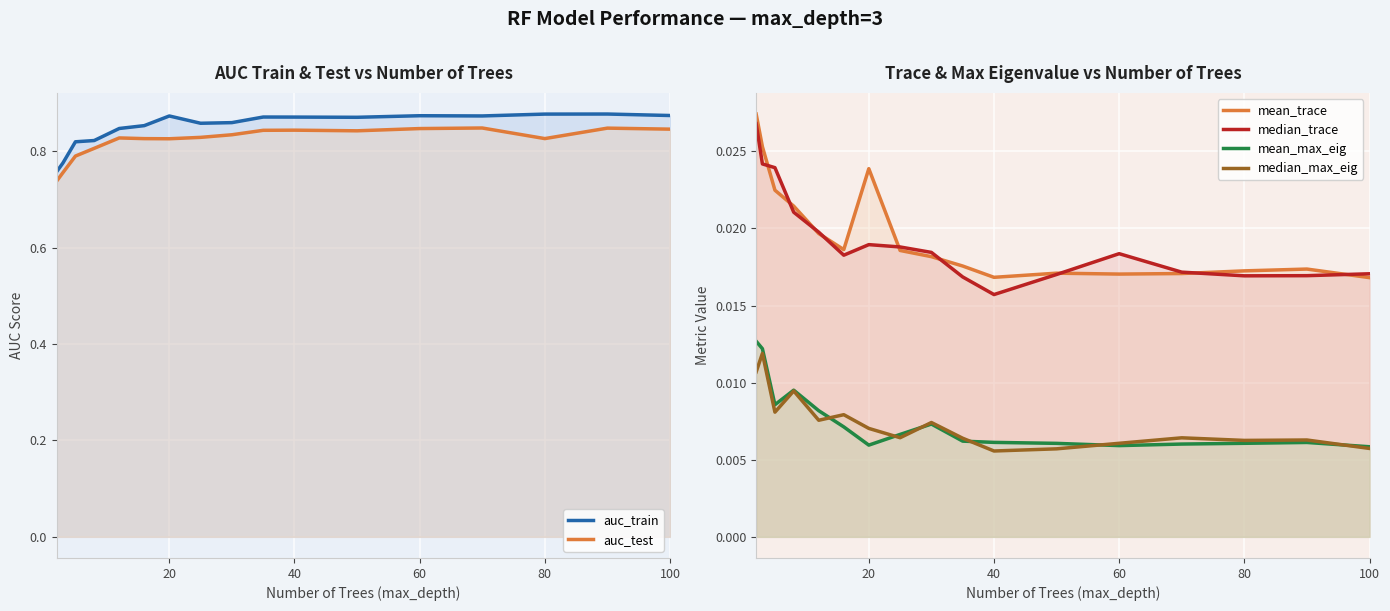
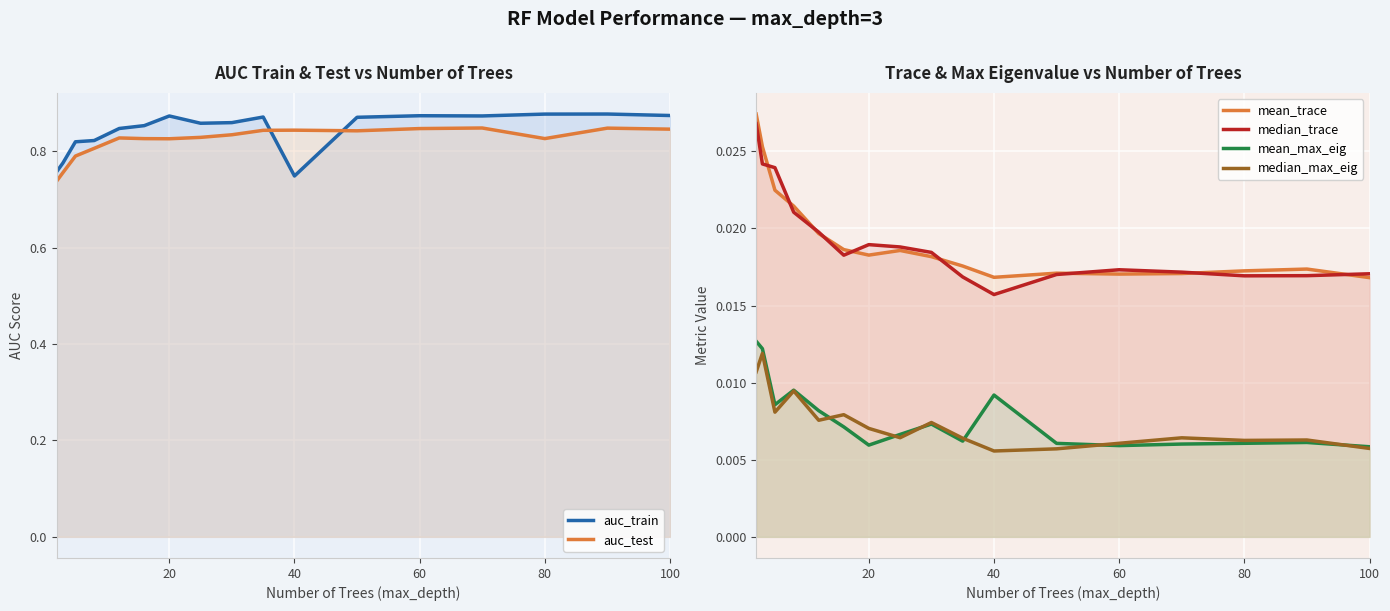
AUC Train & Test vs Number of Trees, auc_train, 40: 0.87 -> 0.75
Trace & Max Eigenvalue vs Number of Trees, mean_trace, 20: 0.0239 -> 0.0183
Trace & Max Eigenvalue vs Number of Trees, mean_max_eig, 40: 0.0061 -> 0.0092
Trace & Max Eigenvalue vs Number of Trees, median_trace, 60: 0.0184 -> 0.0173
